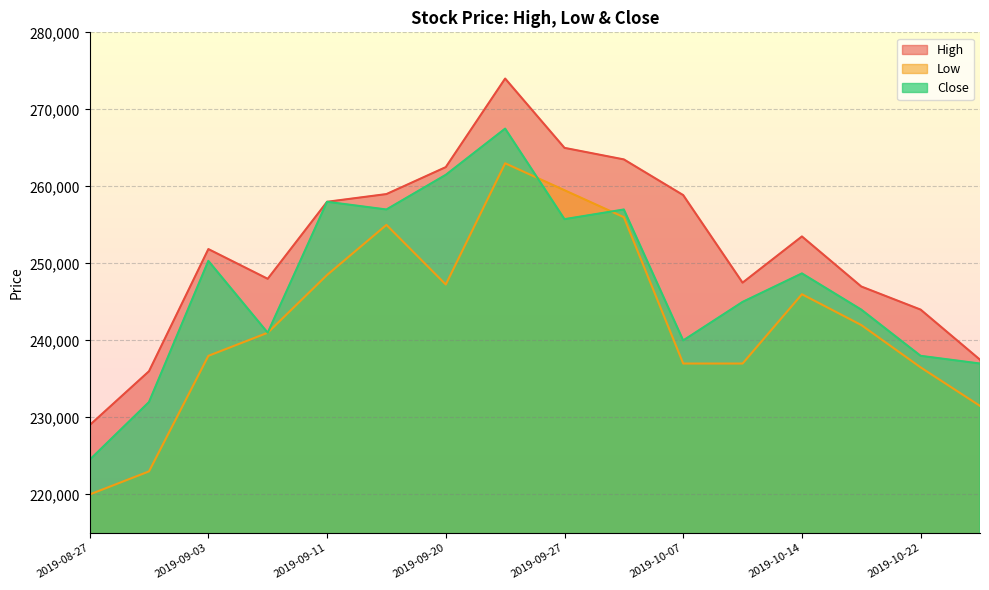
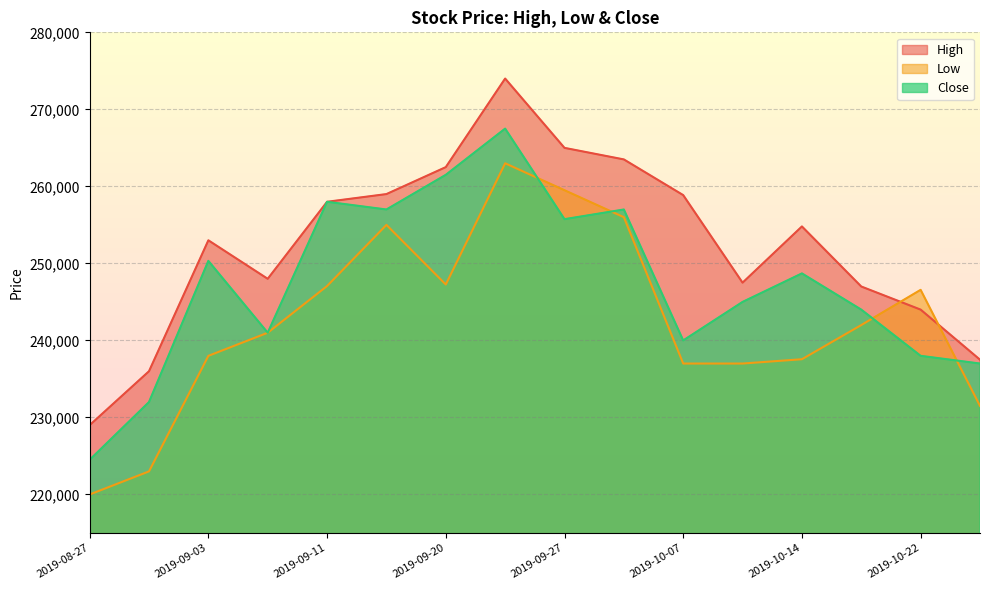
High, 2019-09-03: 252,000 -> 253,000
Low, 2019-09-11: 249,000 -> 247,000
High, 2019-10-14: 254,000 -> 255,000
Low, 2019-10-14: 246,000 -> 238,000
Low, 2019-10-22: 237,000 -> 247,000
